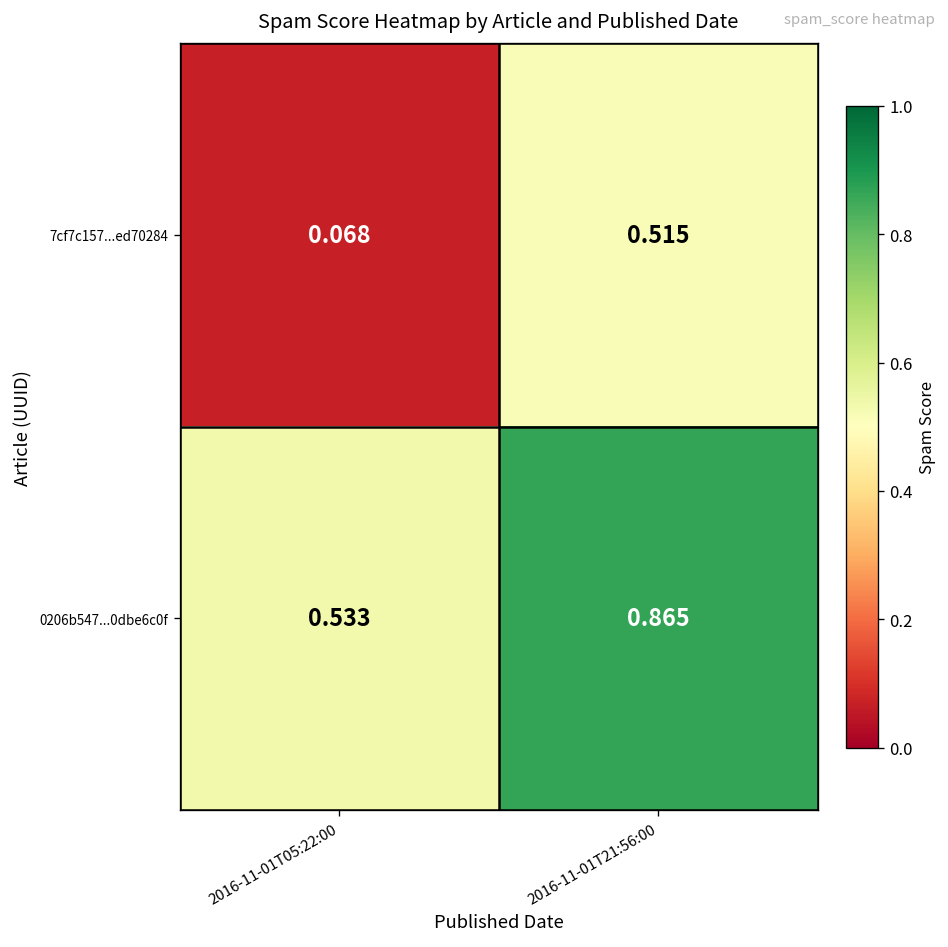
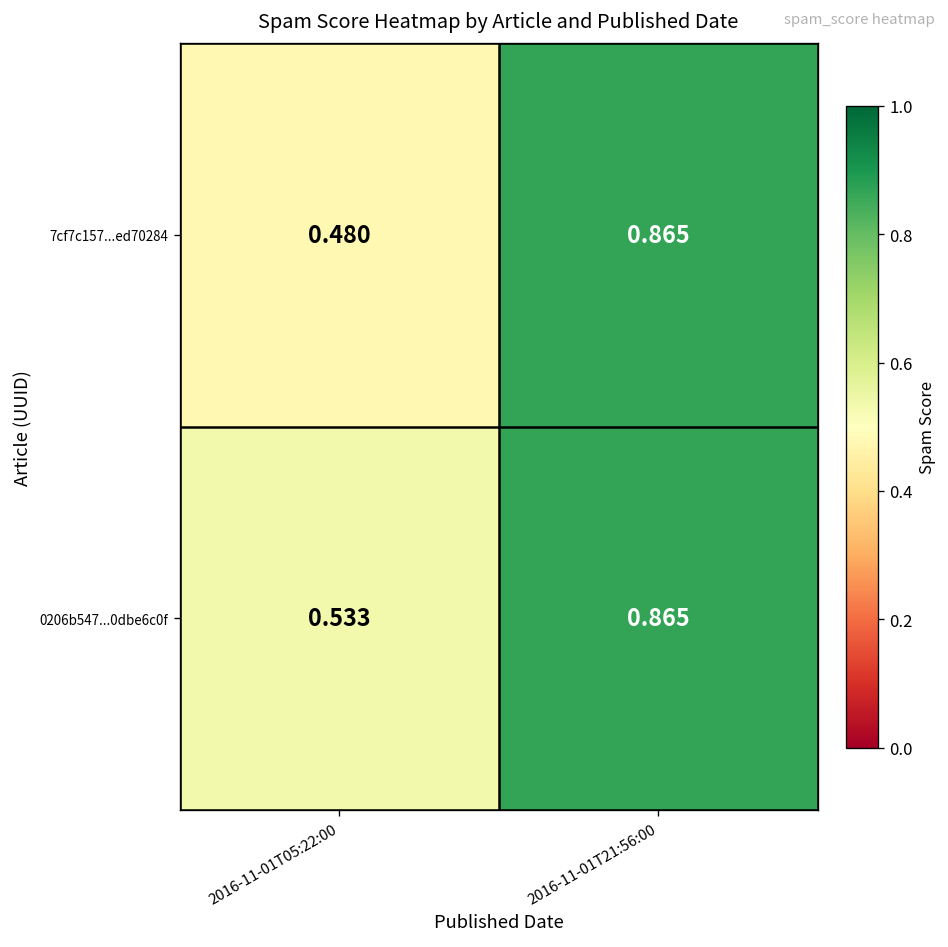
7cf7c157...ed70284, 2016-11-01T05:22:00: 0.068 -> 0.480
7cf7c157...ed70284, 2016-11-01T21:56:00: 0.515 -> 0.865
